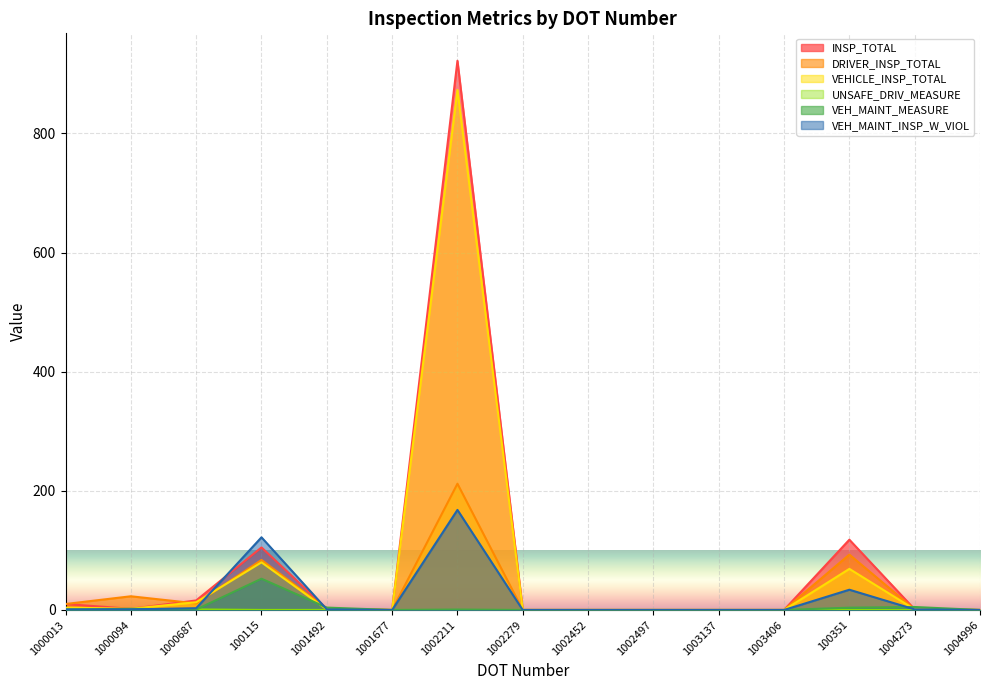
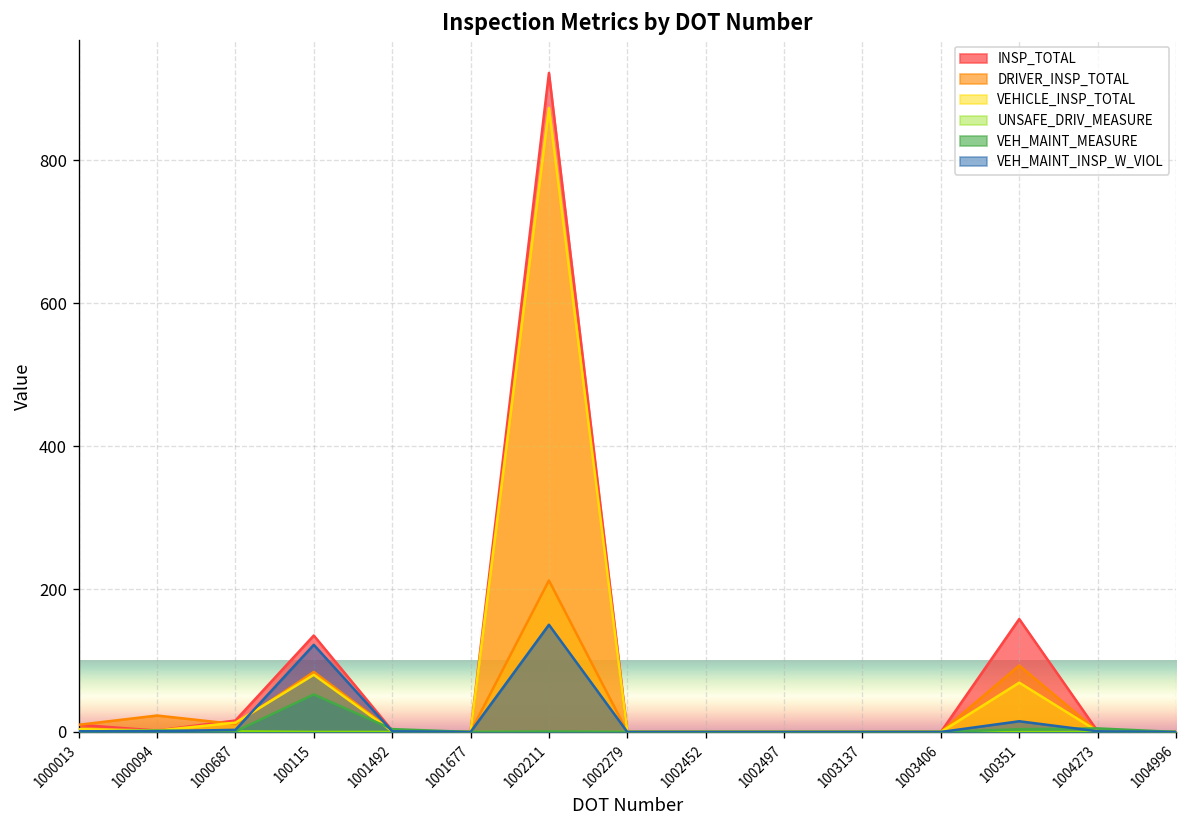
INSP_TOTAL, 100115: 110 -> 140
VEH_MAINT_INSP_W_VIOL, 1002211: 170 -> 150
INSP_TOTAL, 100351: 120 -> 160
VEH_MAINT_INSP_W_VIOL, 100351: 30 -> 20
